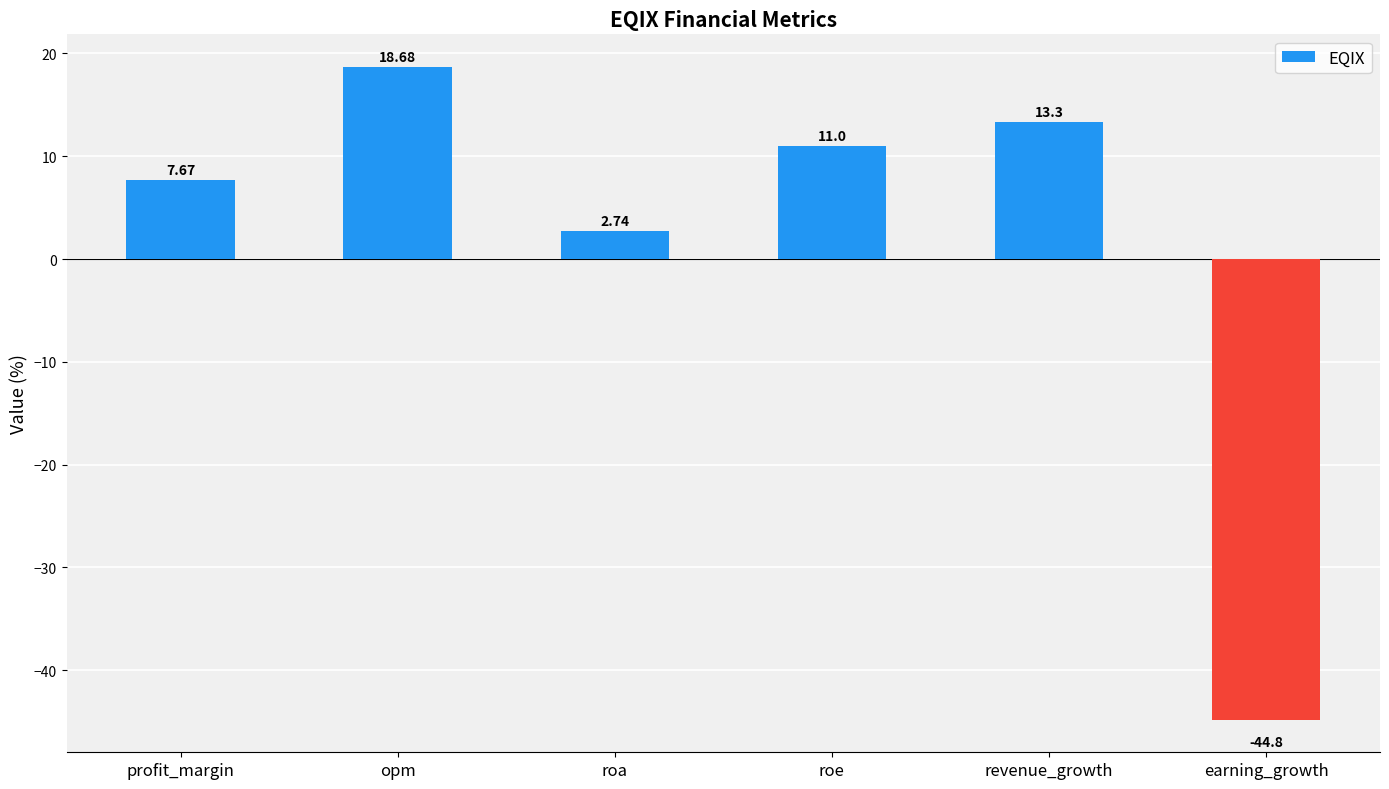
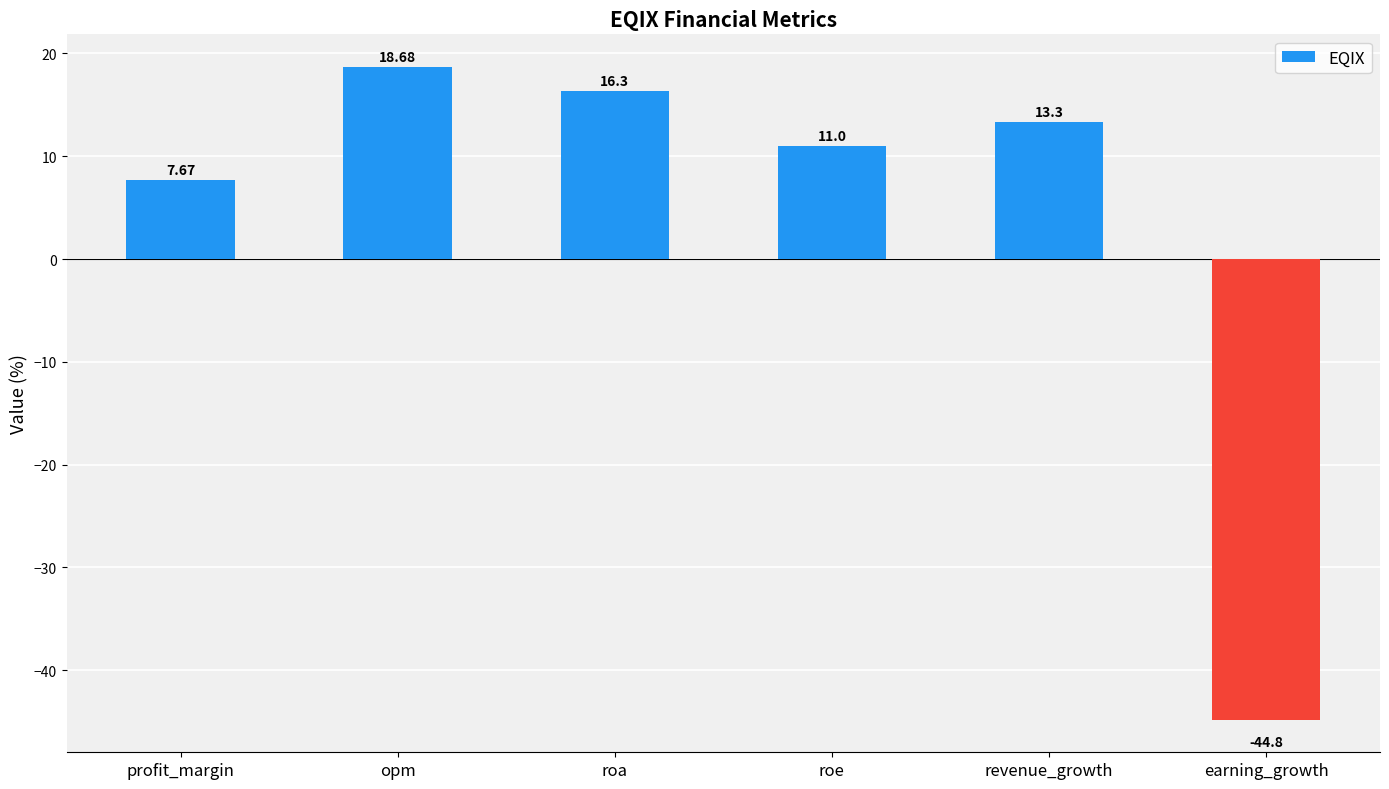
roa: 2.74 -> 16.3
